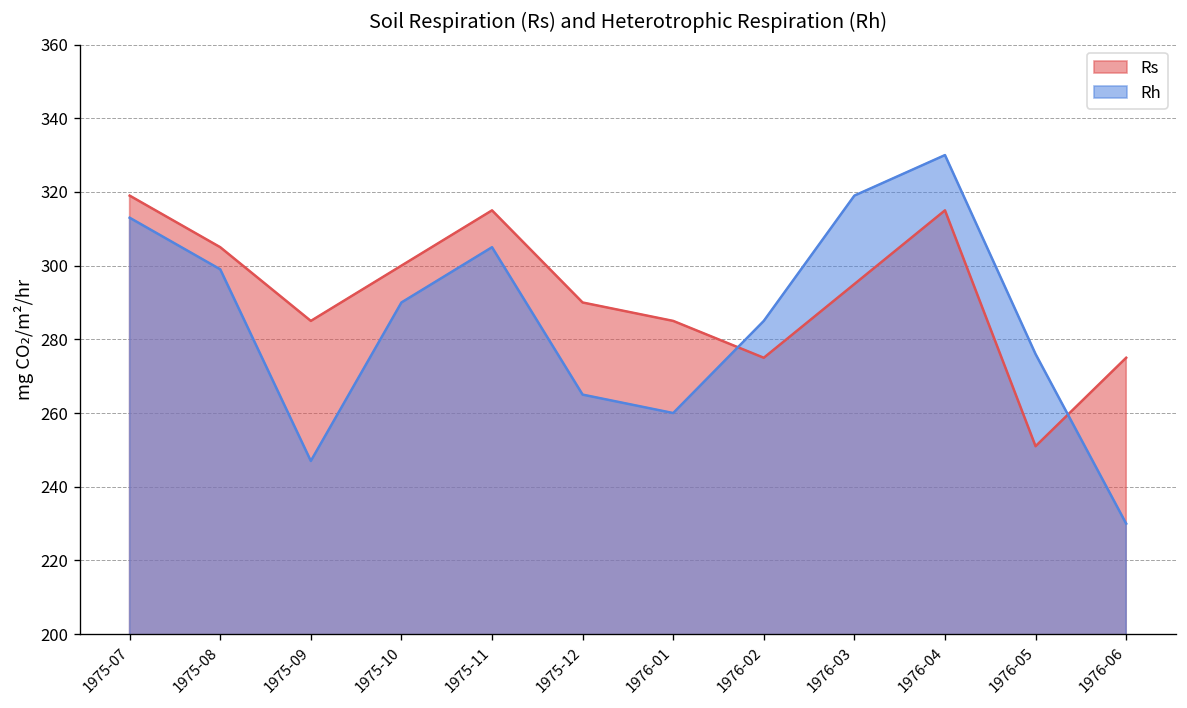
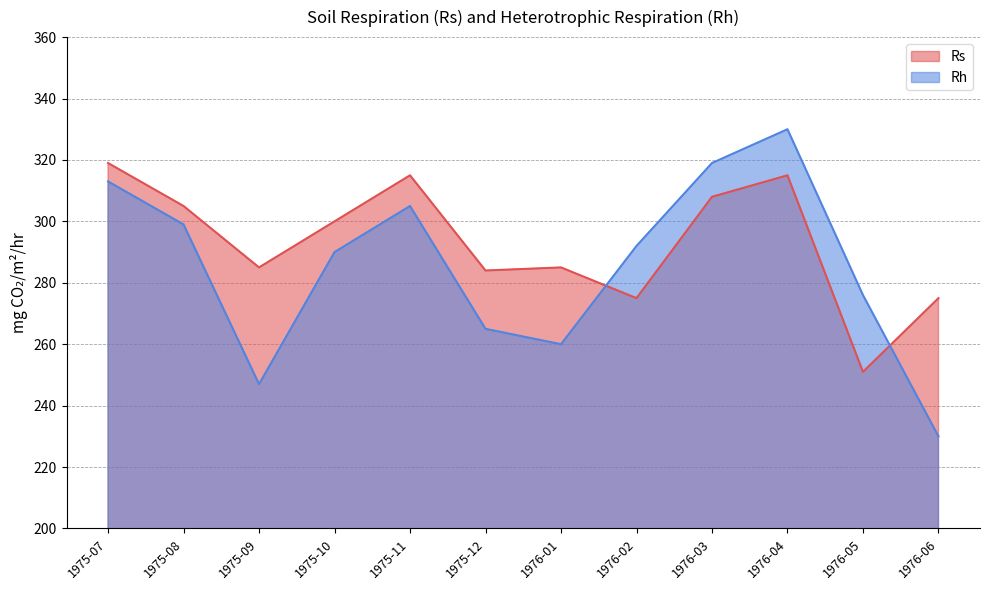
Rs, 1975-12: 290 -> 284
Rh, 1976-02: 285 -> 292
Rs, 1976-03: 295 -> 308
